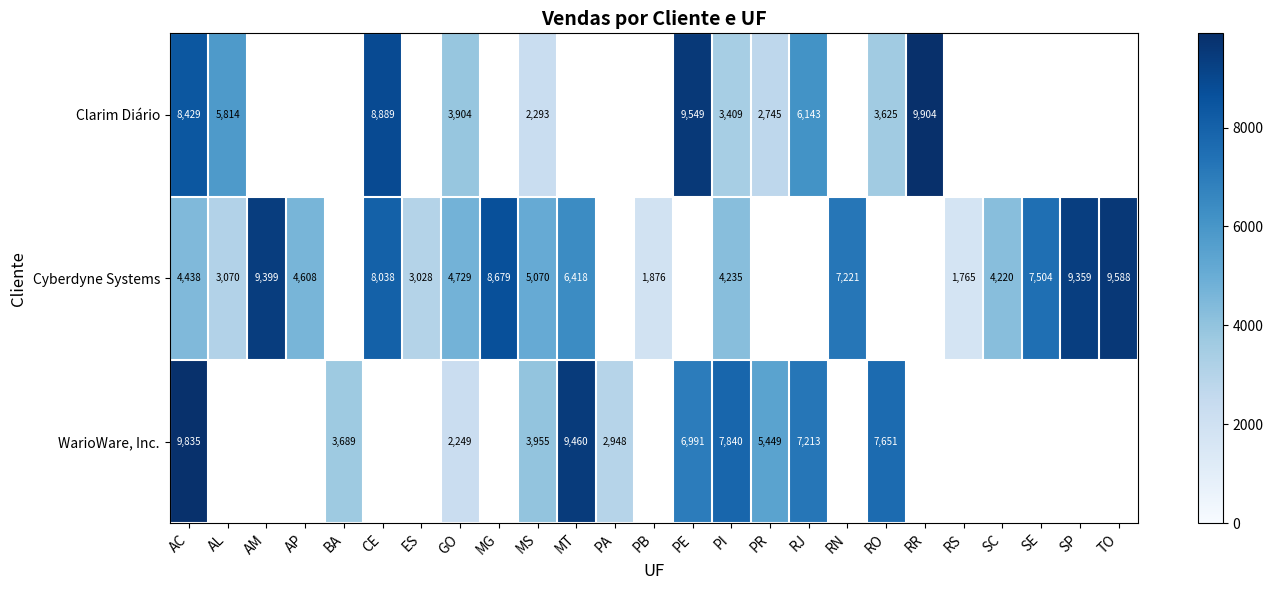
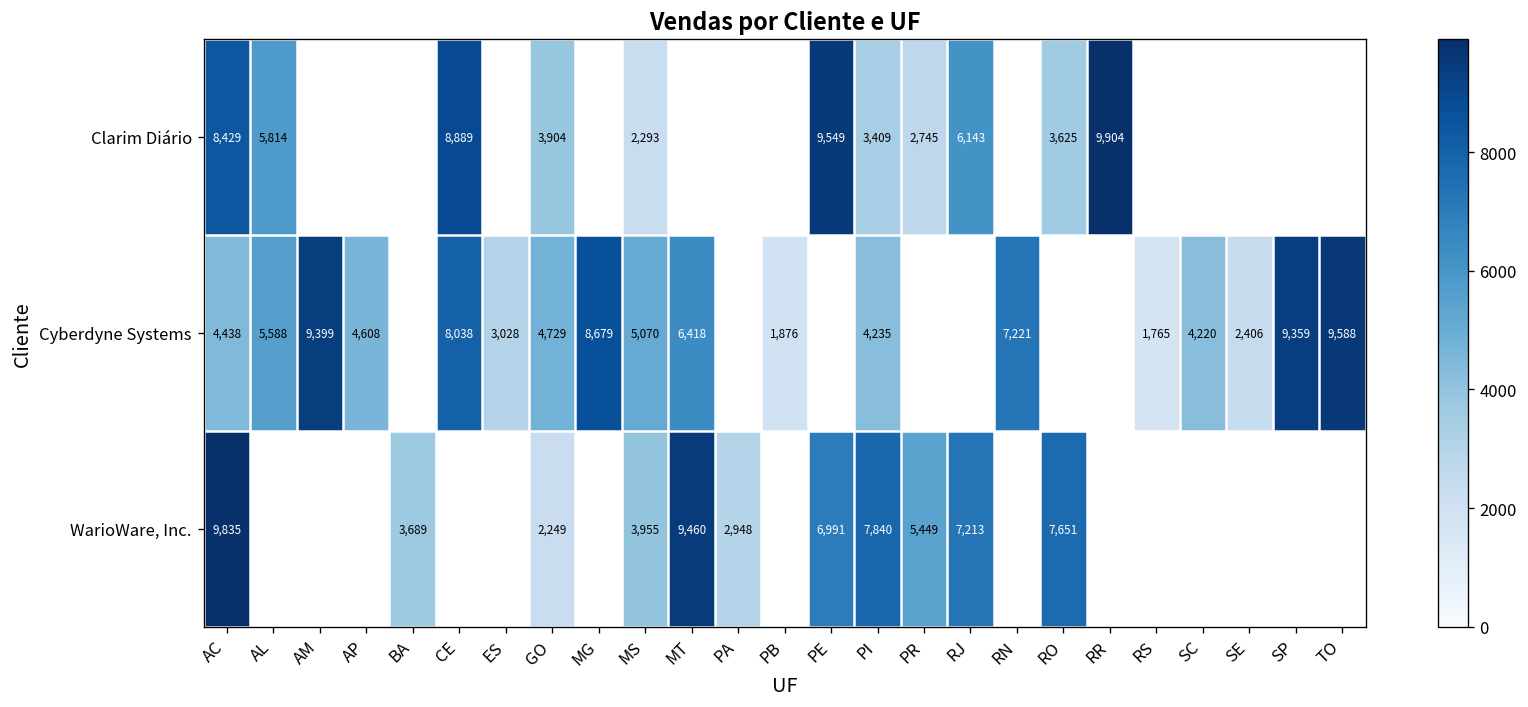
Cyberdyne Systems, AL: 3,070 -> 5,588
Cyberdyne Systems, SE: 7,504 -> 2,406
